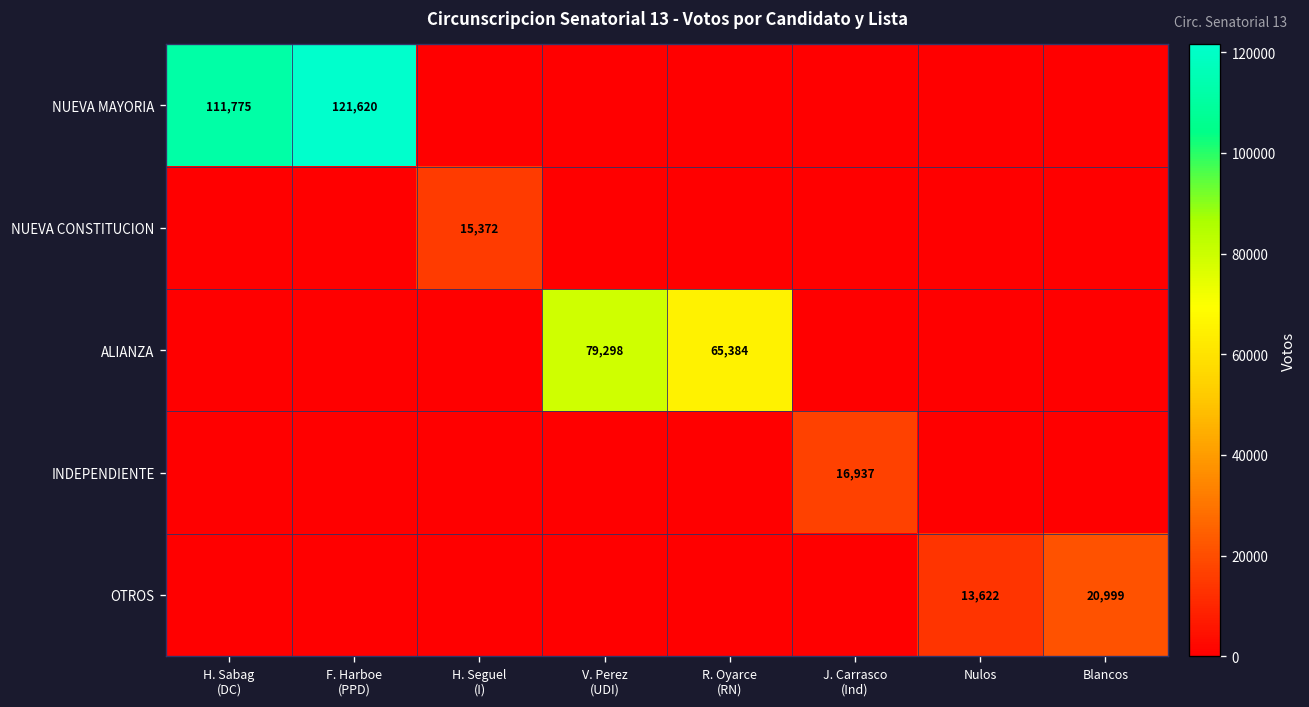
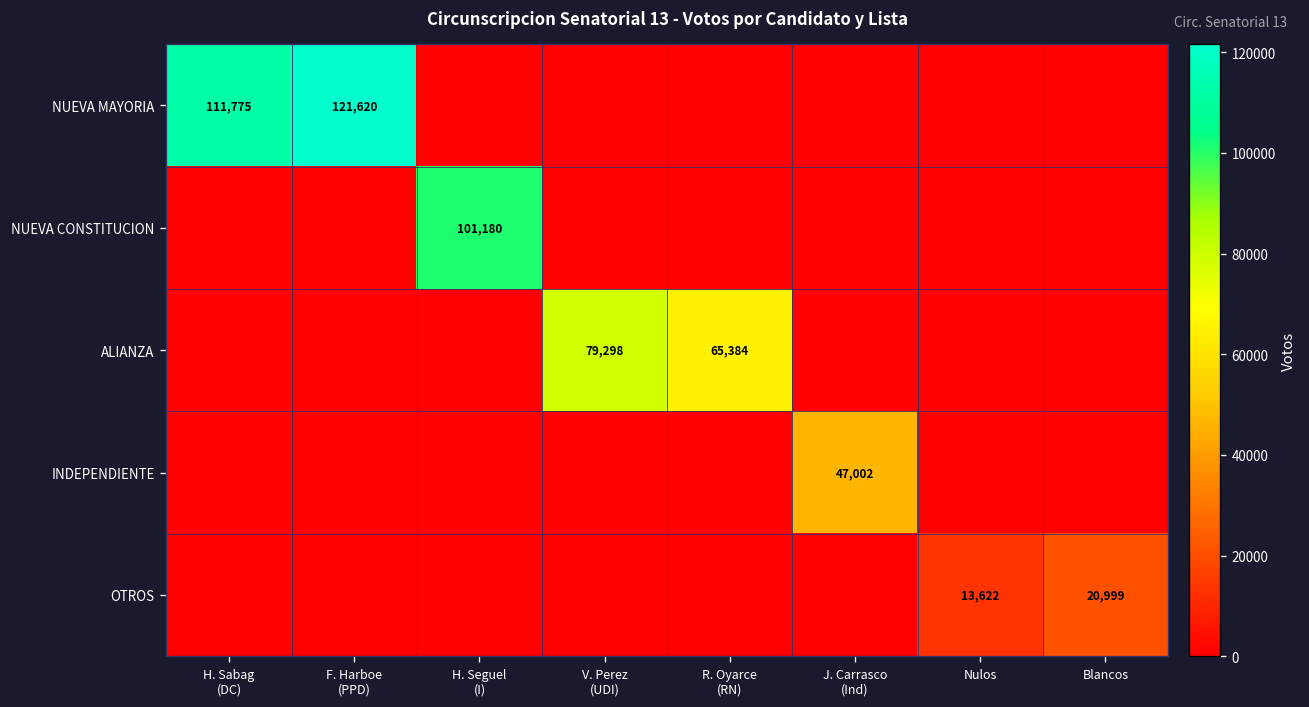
NUEVA CONSTITUCION, H. Seguel (I): 15,372 -> 101,180
INDEPENDIENTE, J. Carrasco (Ind): 16,937 -> 47,002
